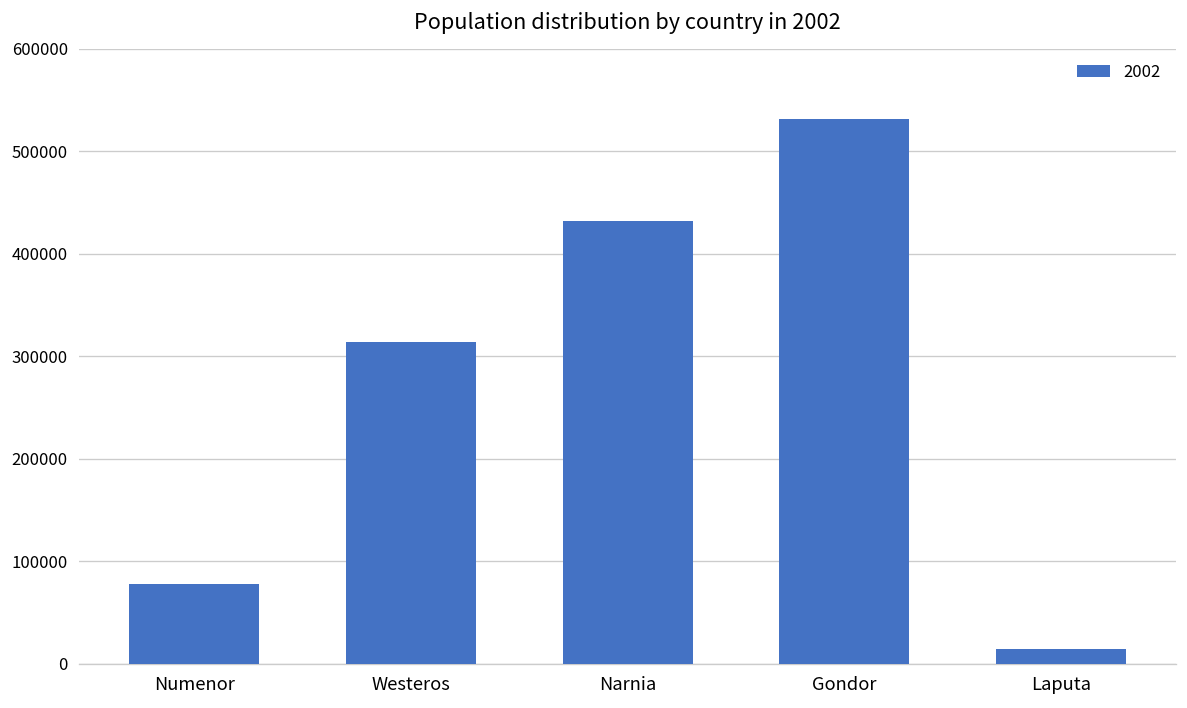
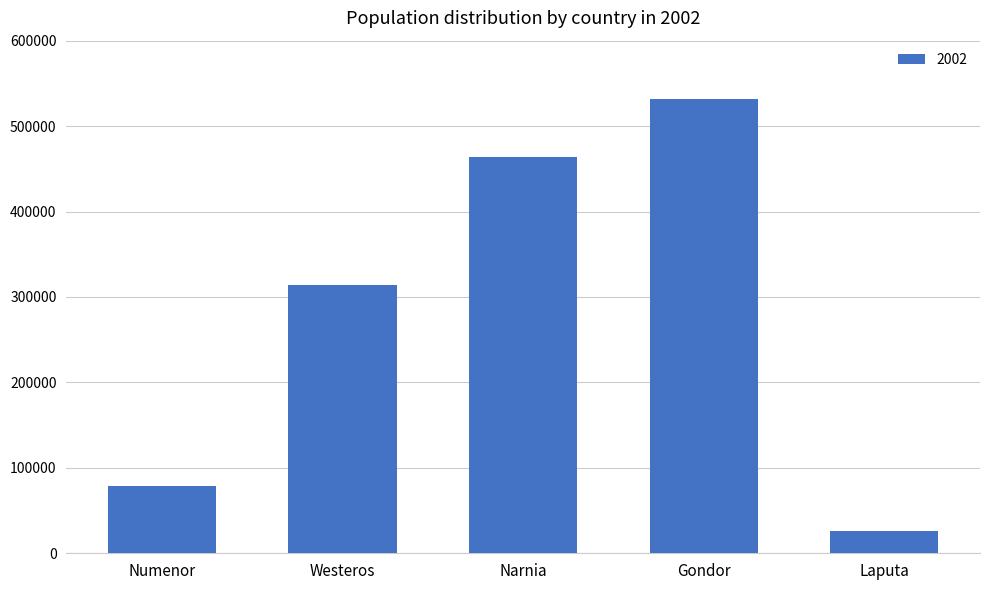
Narnia: 430000 -> 460000
Laputa: 10000 -> 30000
